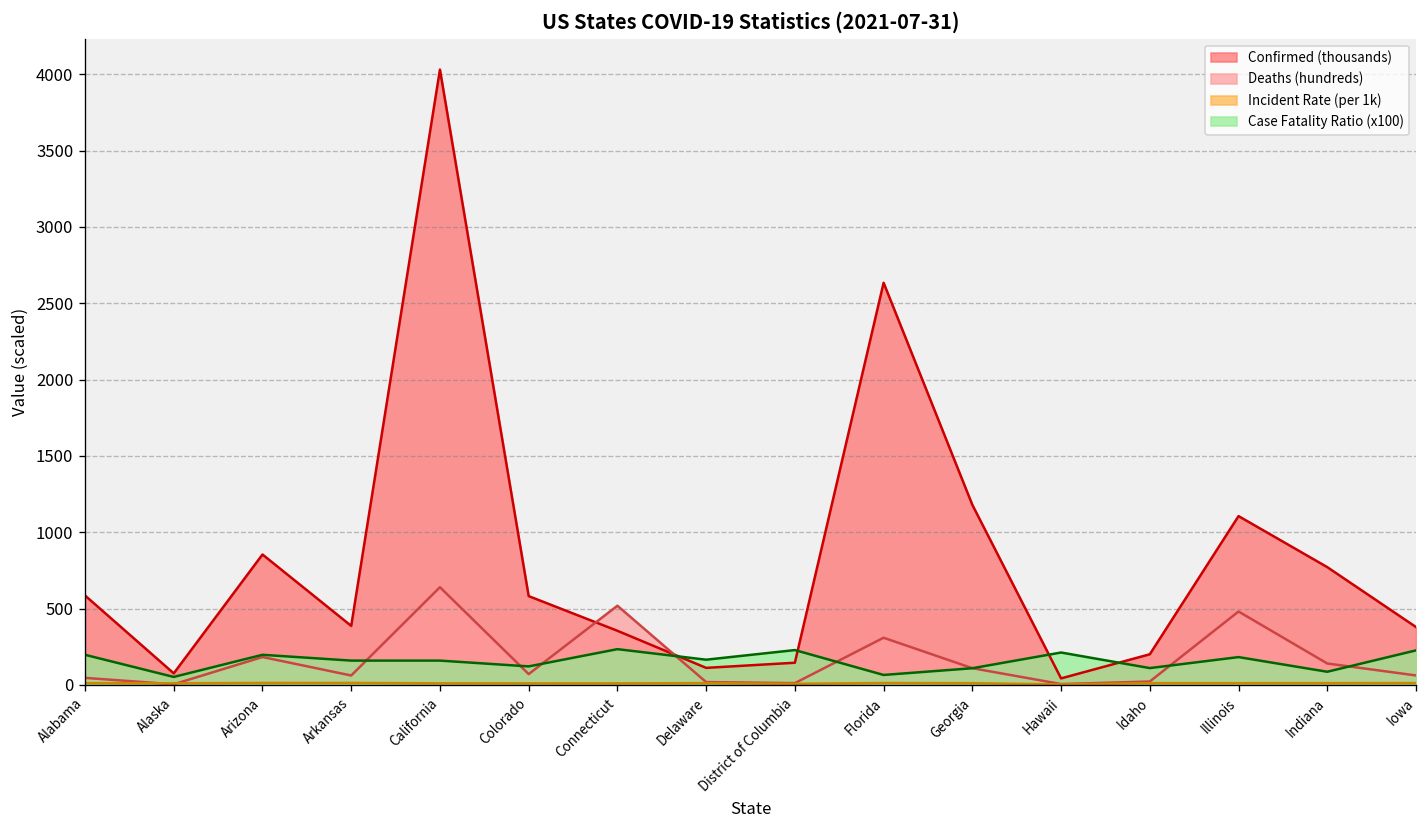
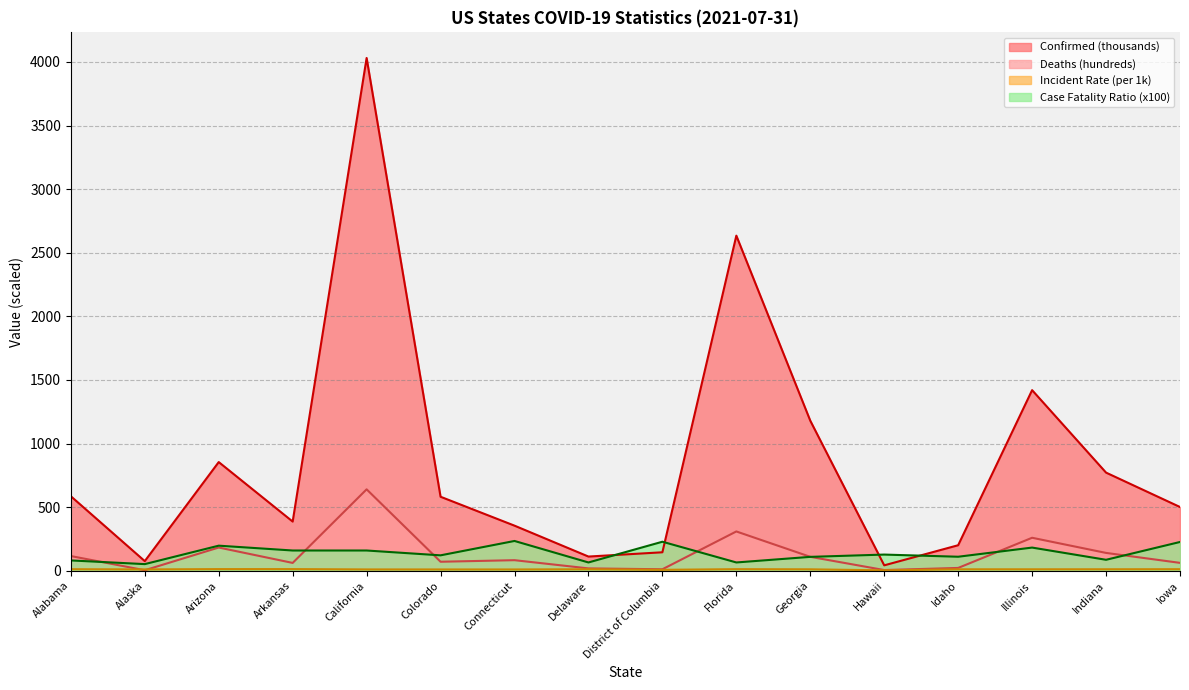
Deaths (hundreds), Alabama: 50 -> 120
Case Fatality Ratio (x100), Alabama: 200 -> 80
Deaths (hundreds), Connecticut: 520 -> 80
Case Fatality Ratio (x100), Delaware: 170 -> 70
Case Fatality Ratio (x100), Hawaii: 210 -> 130
Confirmed (thousands), Illinois: 1110 -> 1420
Deaths (hundreds), Illinois: 480 -> 260
Confirmed (thousands), Iowa: 380 -> 500
